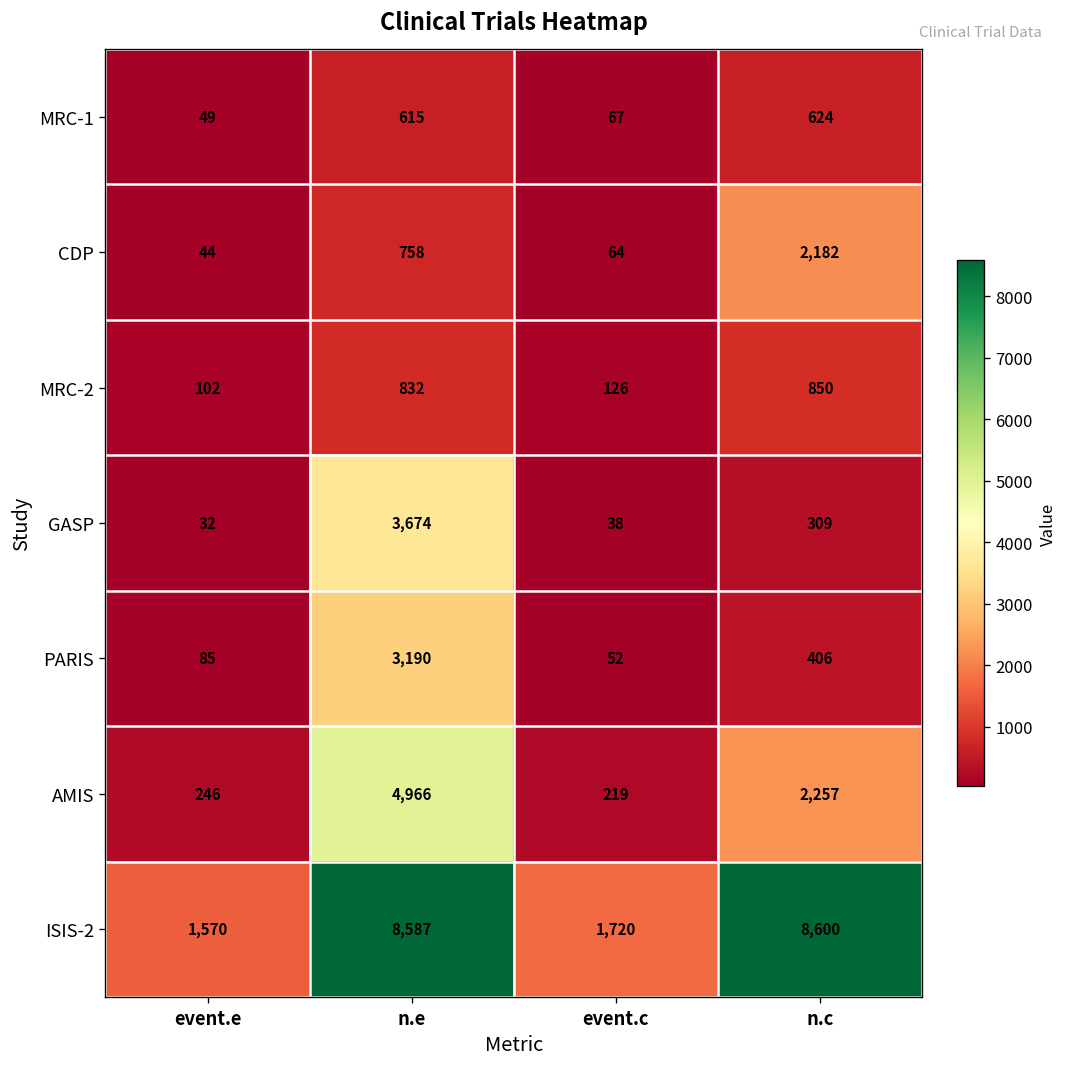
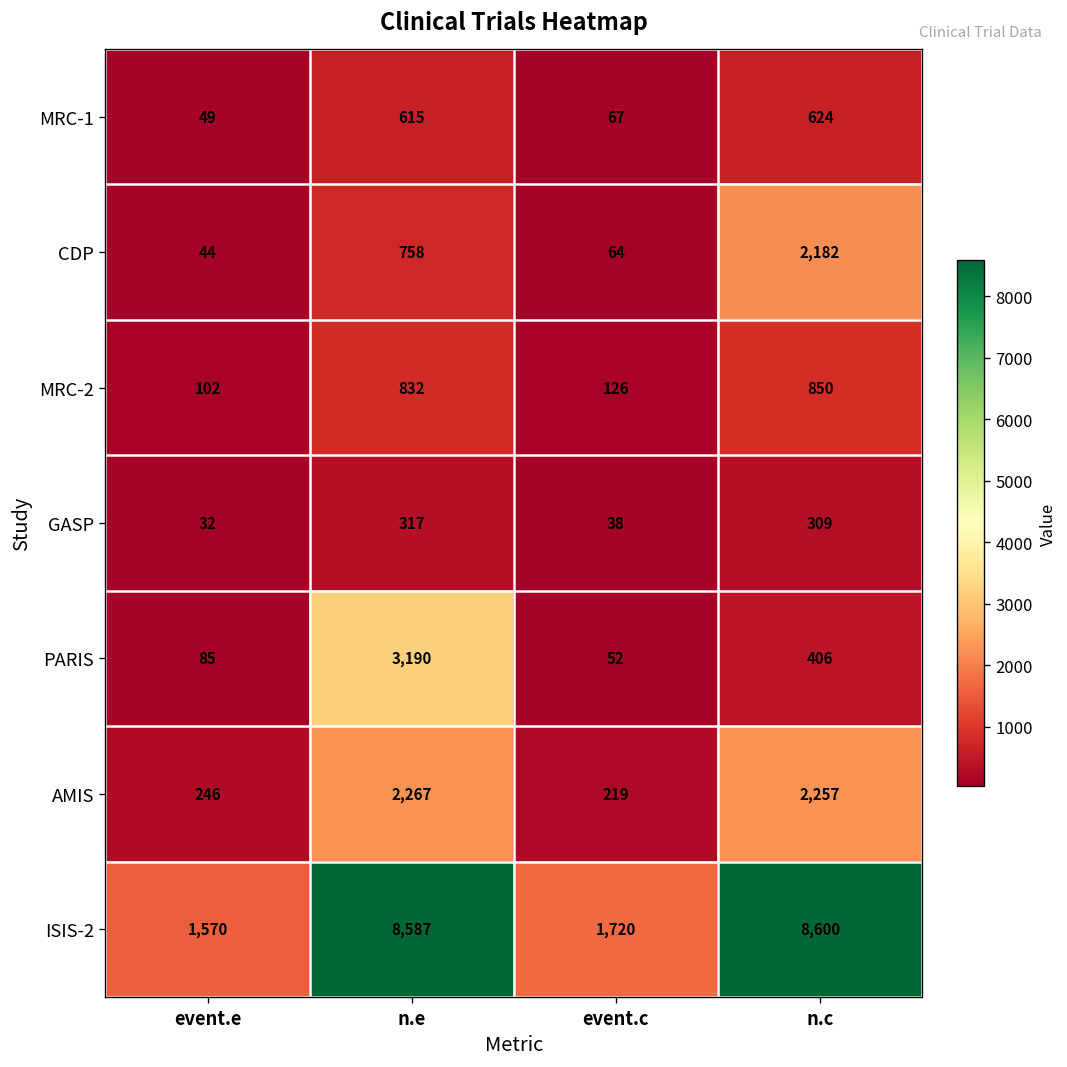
GASP, n.e: 3,674 -> 317
AMIS, n.e: 4,966 -> 2,267
